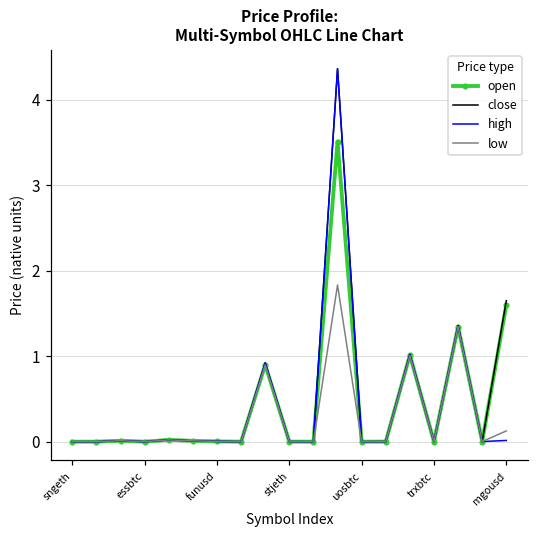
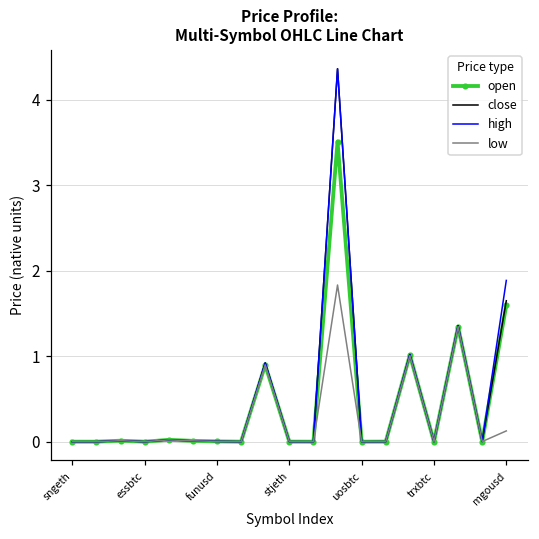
high, mgousd: 0.0 -> 1.9
